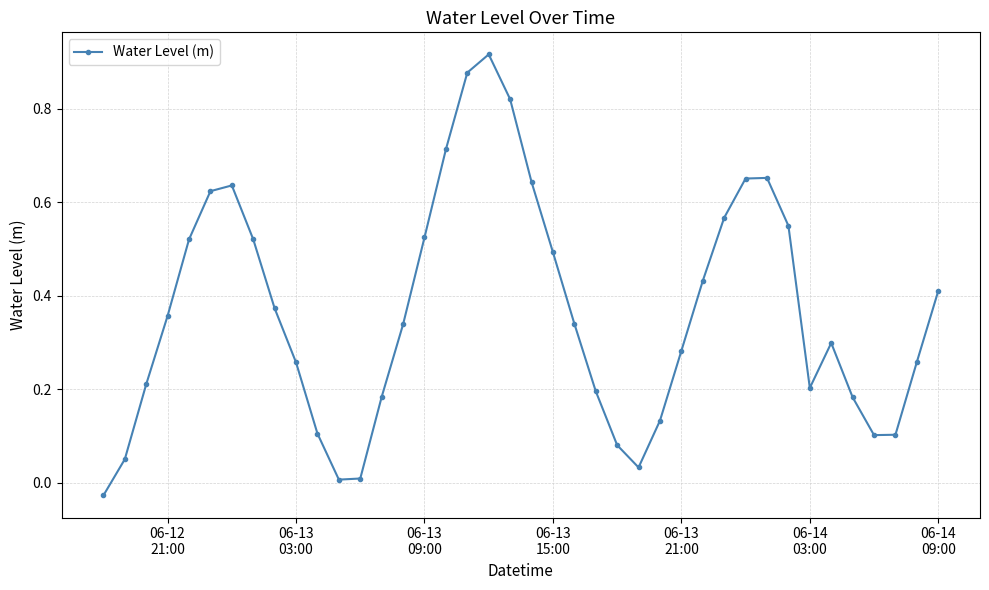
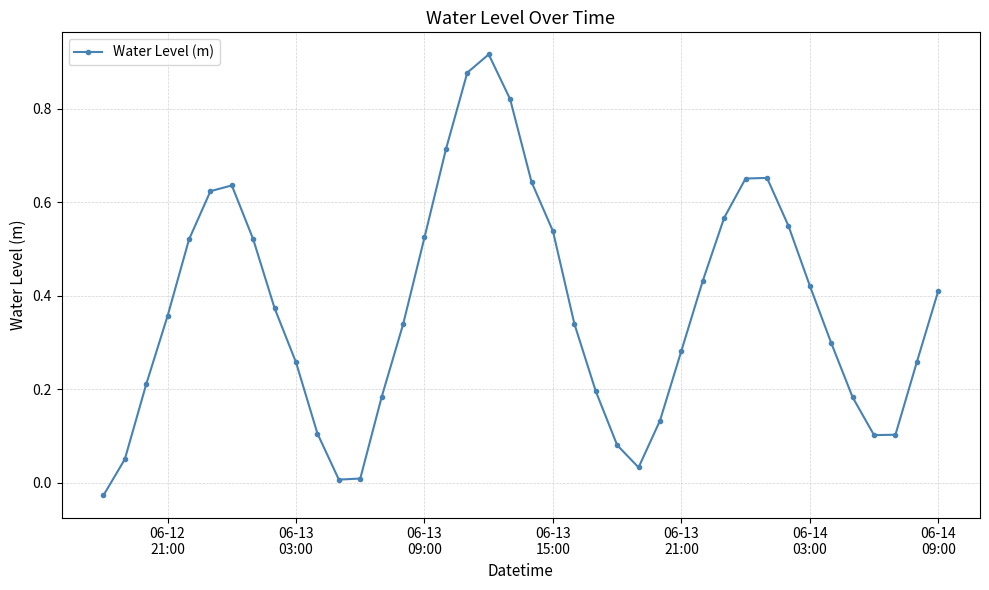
06-13 15:00: 0.49 -> 0.54
06-14 03:00: 0.20 -> 0.42
